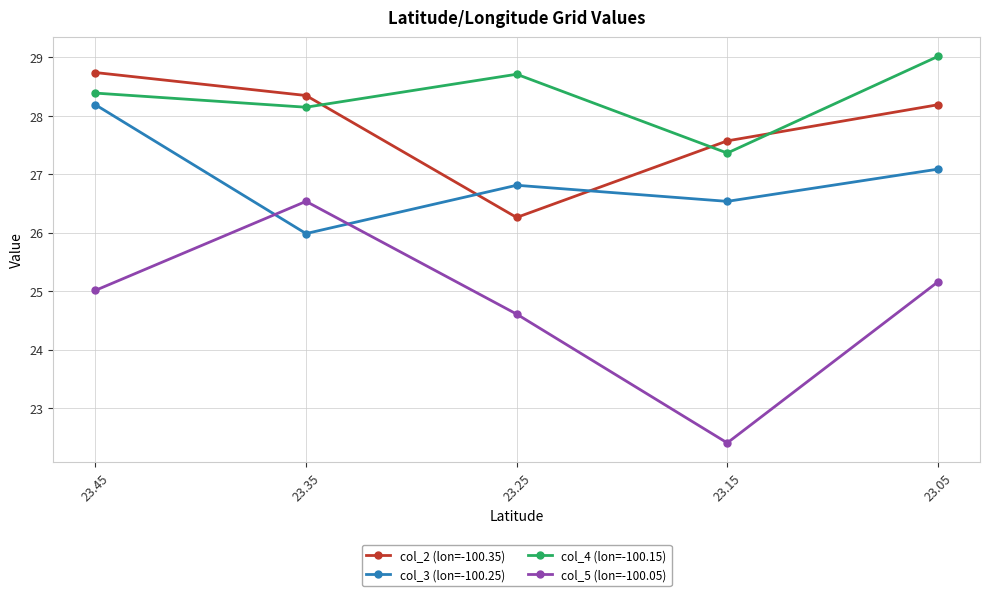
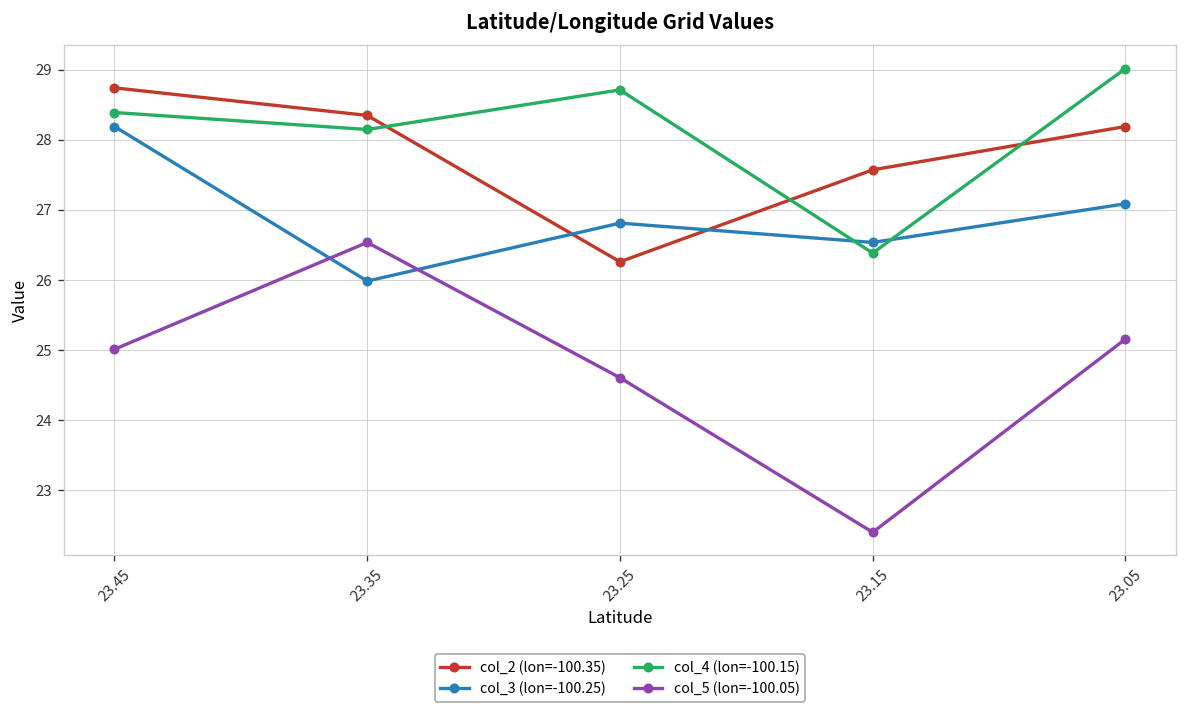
col_4 (lon=-100.15), 23.15: 27.4 -> 26.4
